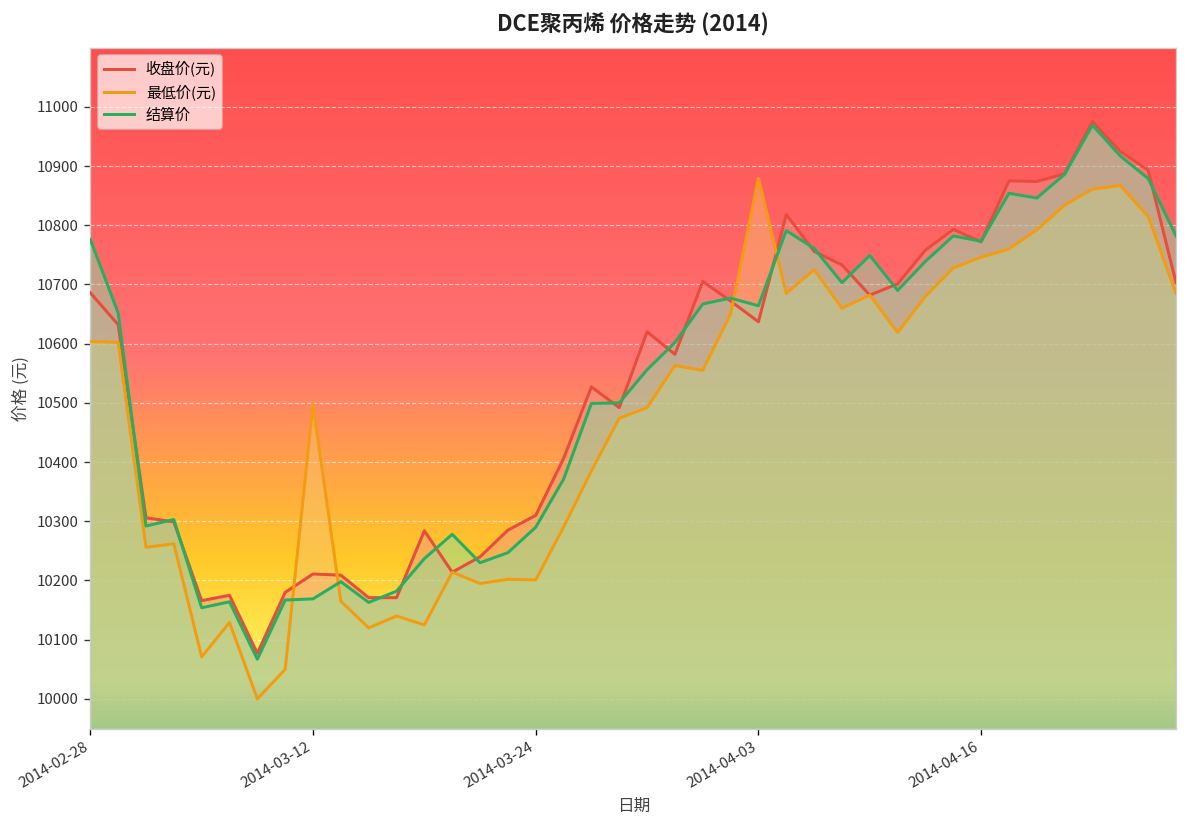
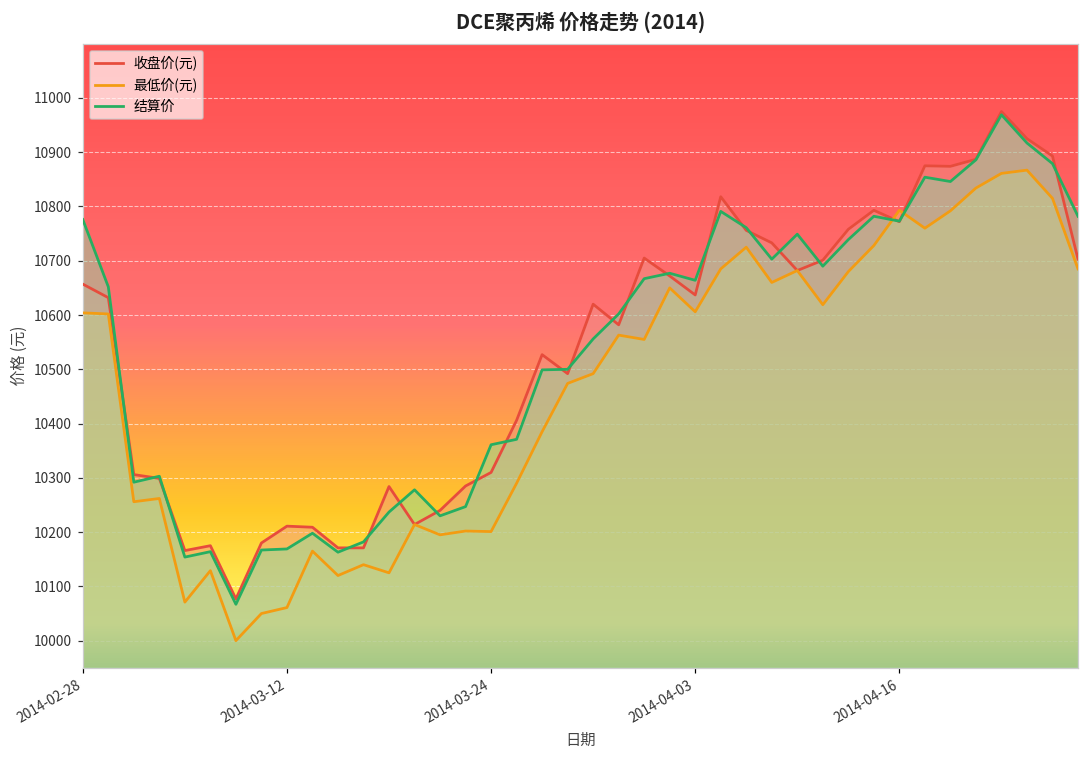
收盘价(元), 2014-02-28: 10690 -> 10660
最低价(元), 2014-03-12: 10500 -> 10060
结算价, 2014-03-24: 10290 -> 10360
最低价(元), 2014-04-03: 10880 -> 10610
最低价(元), 2014-04-16: 10750 -> 10790
